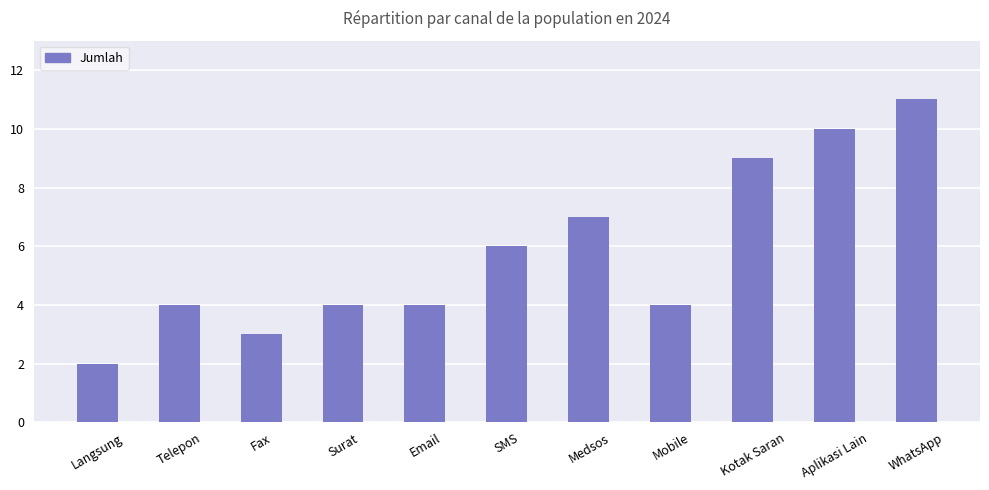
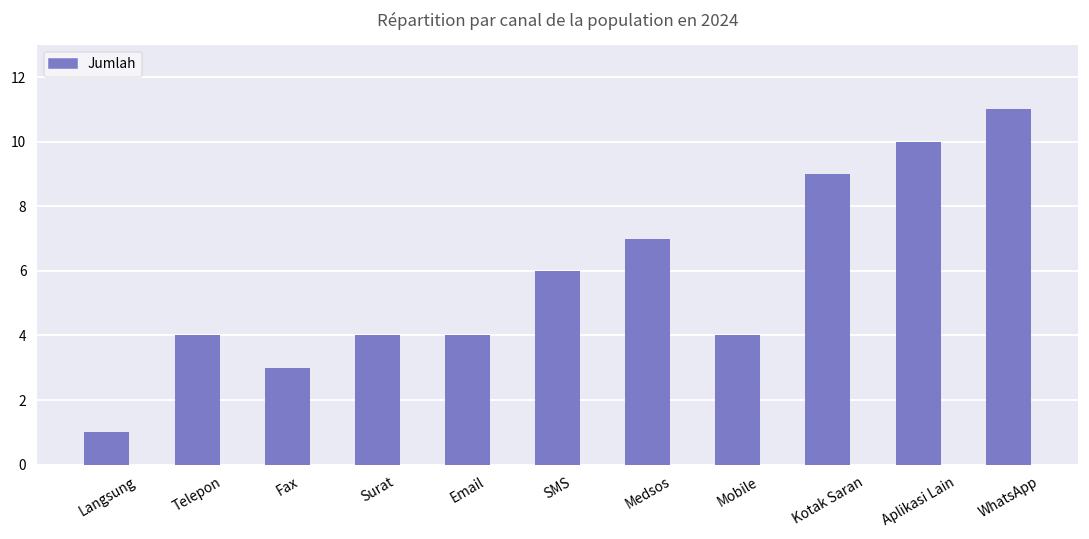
Langsung: 2 -> 1
